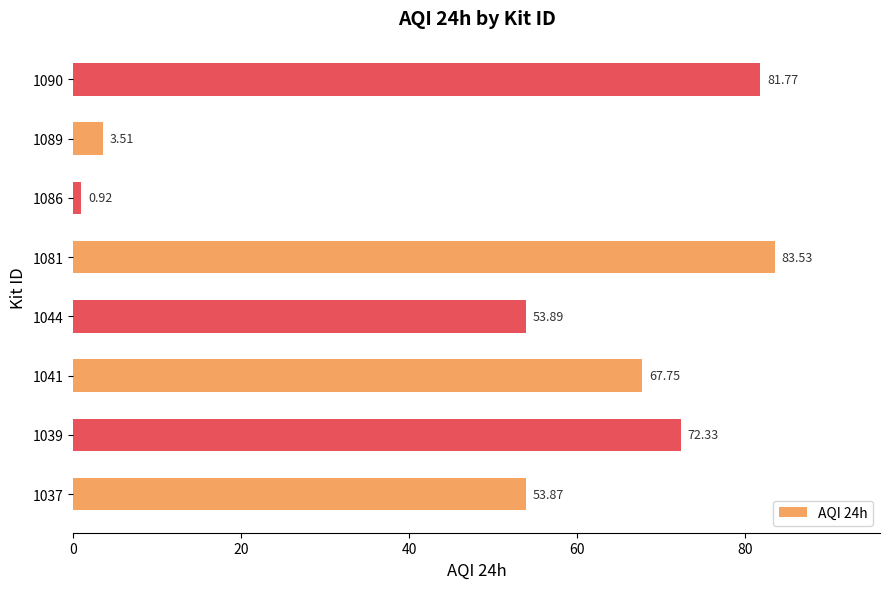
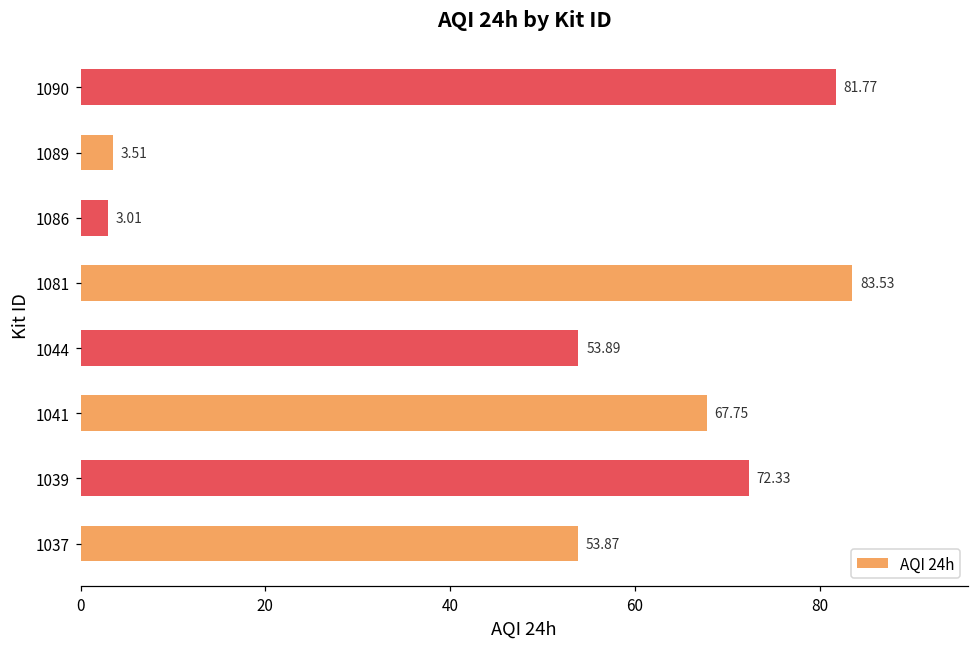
1086: 0.92 -> 3.01
